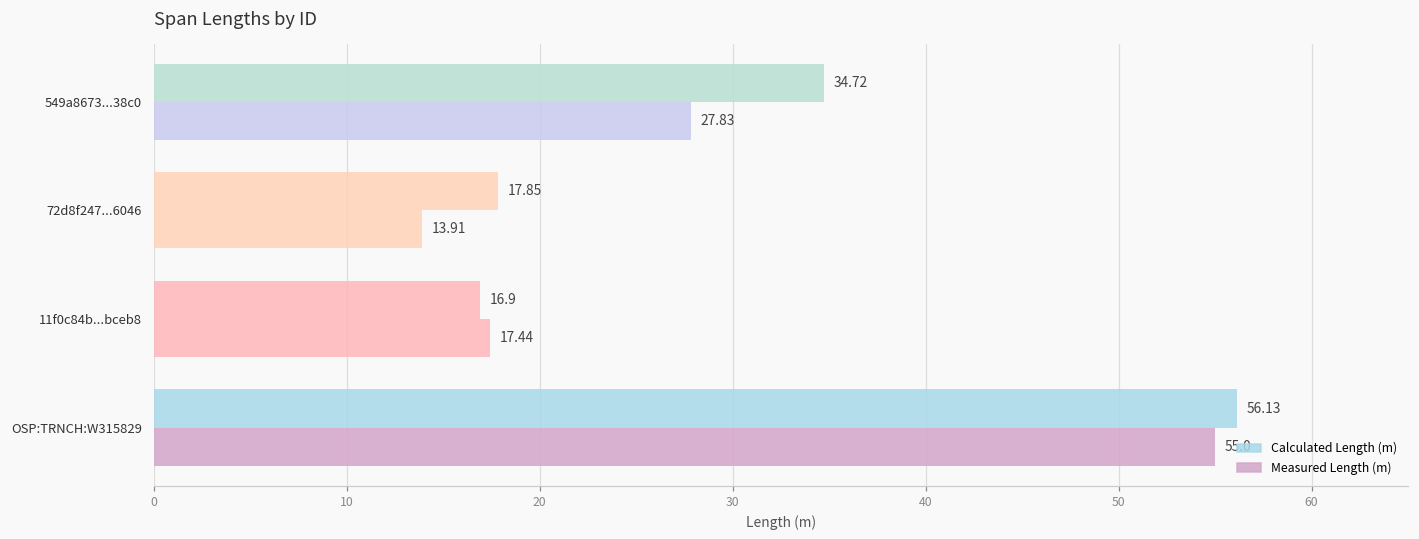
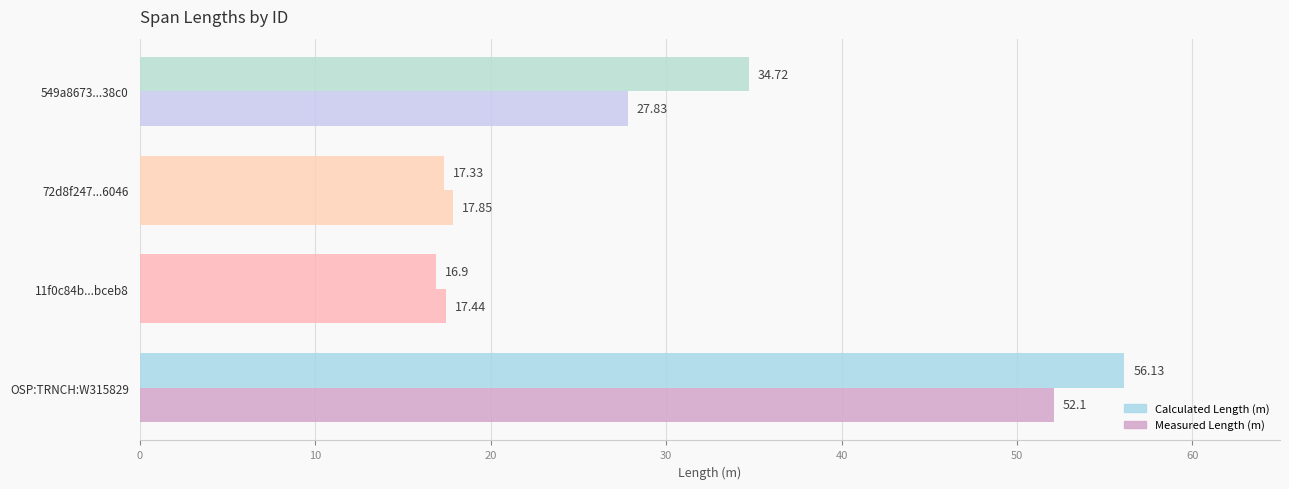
Calculated Length (m), 72d8f247...6046: 17.85 -> 17.33
Measured Length (m), 72d8f247...6046: 13.91 -> 17.85
Measured Length (m), OSP:TRNCH:W315829: 55.0 -> 52.1
